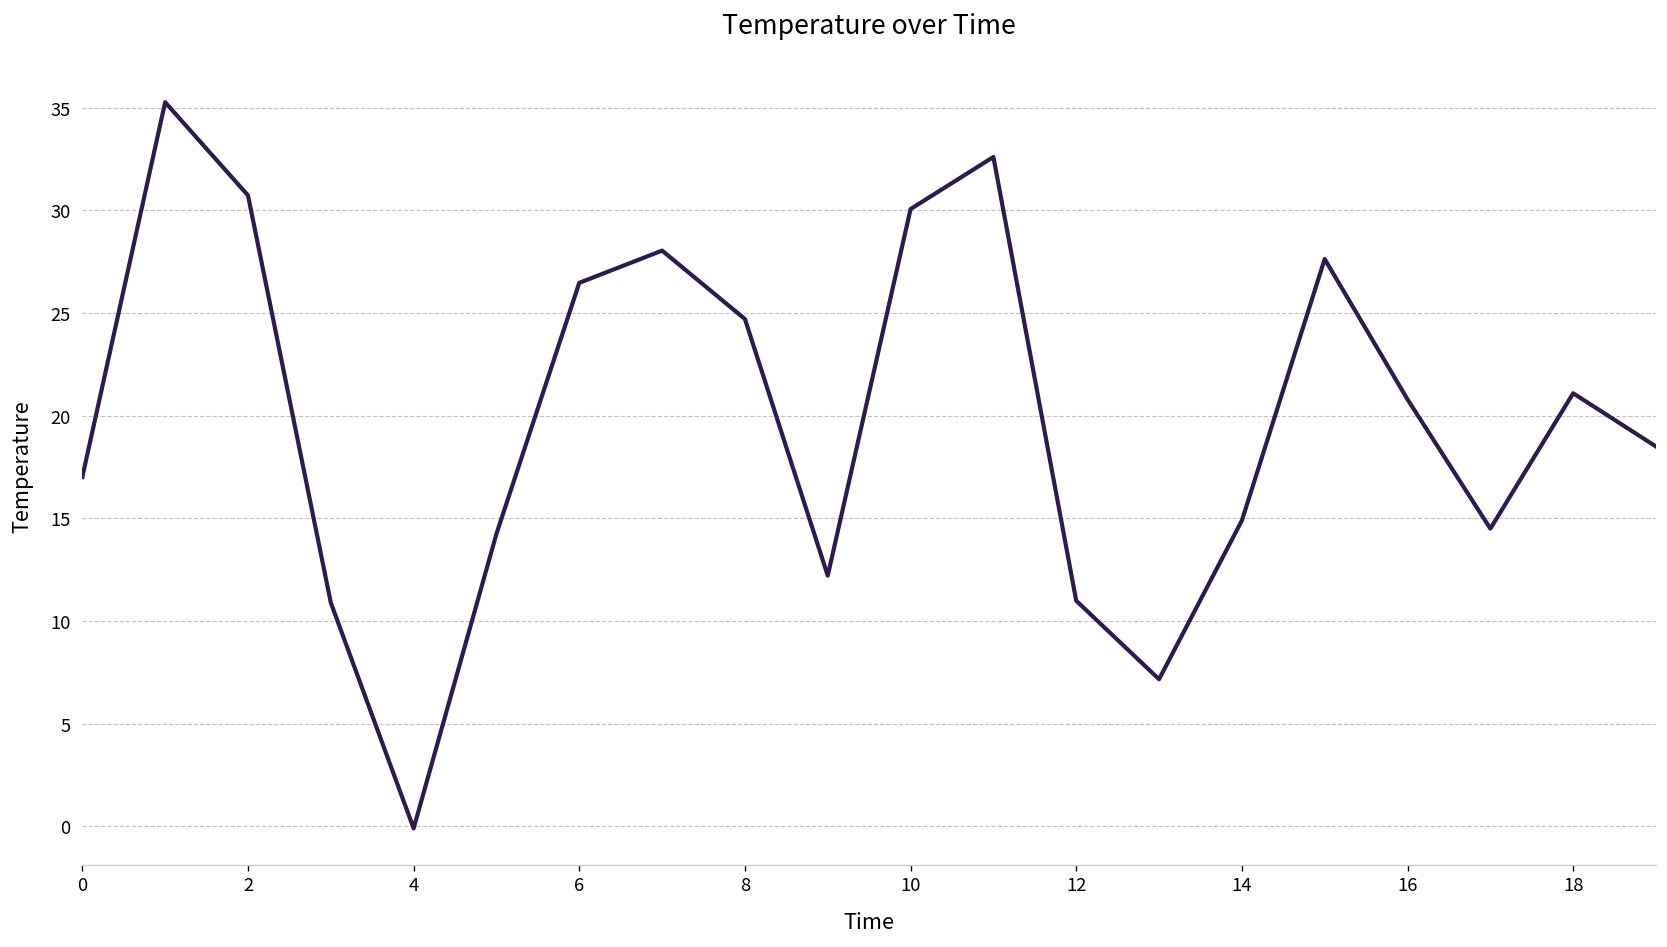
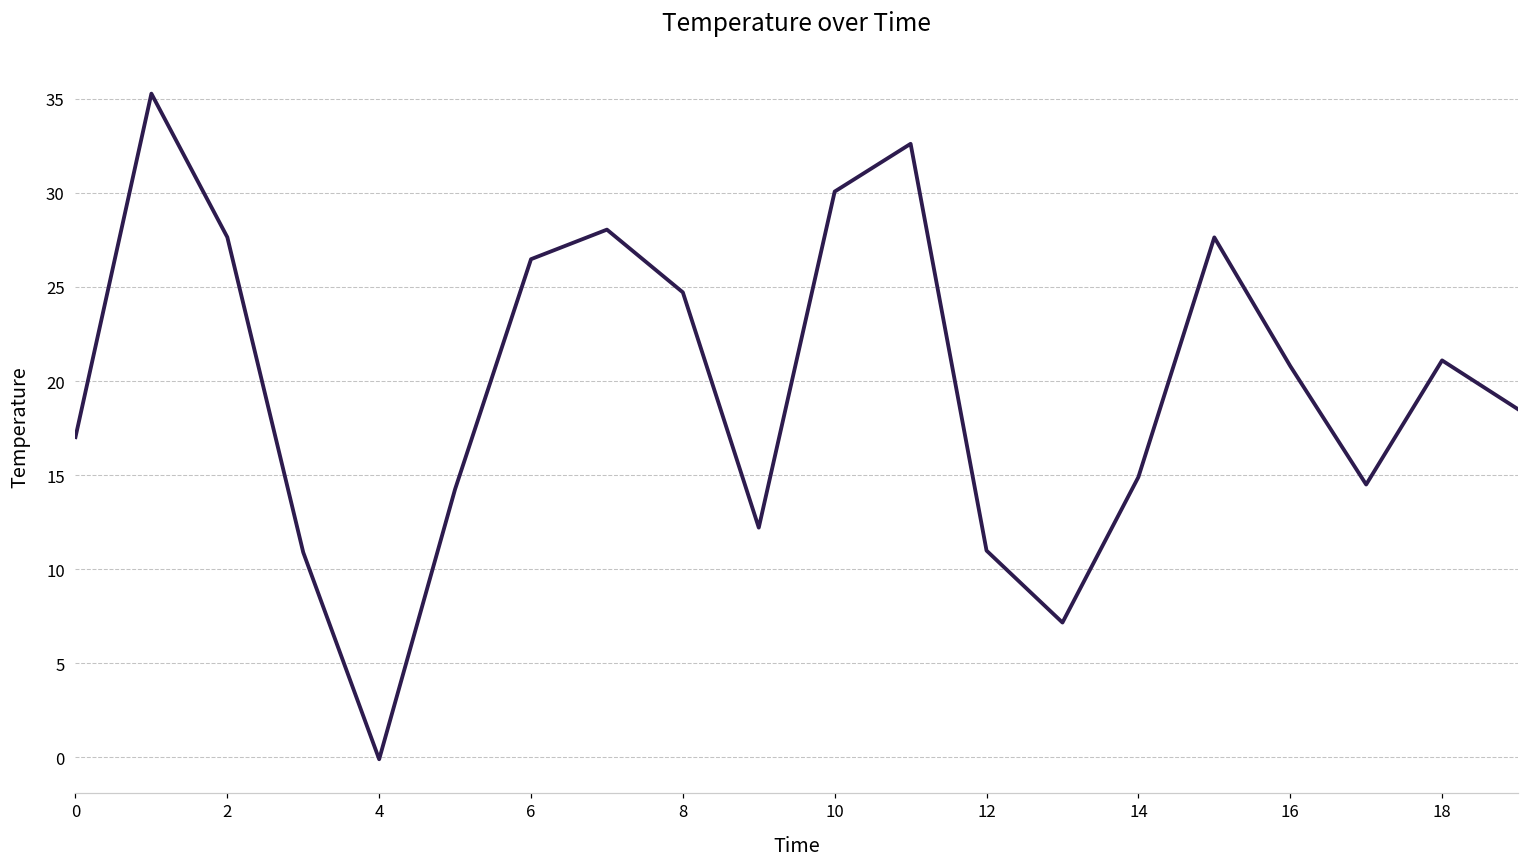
2: 30.7 -> 27.6
